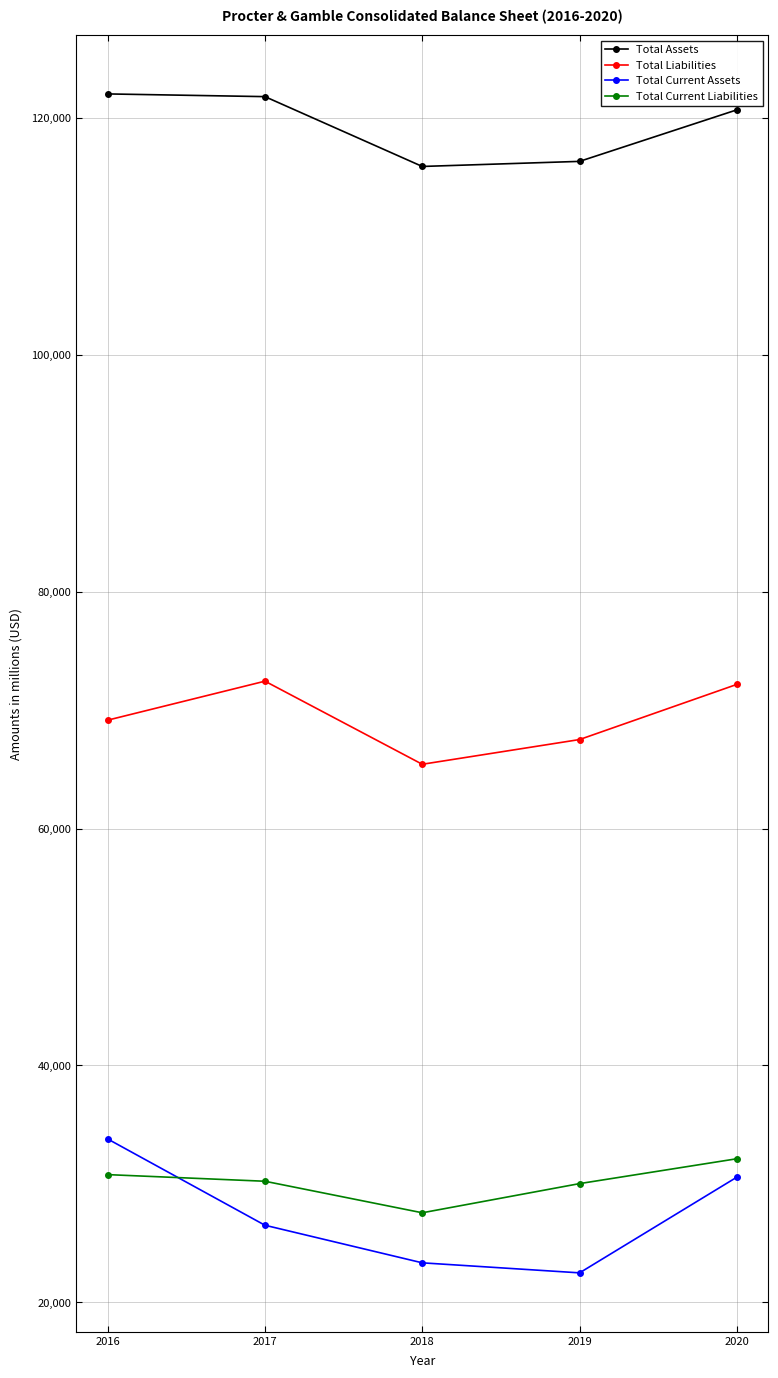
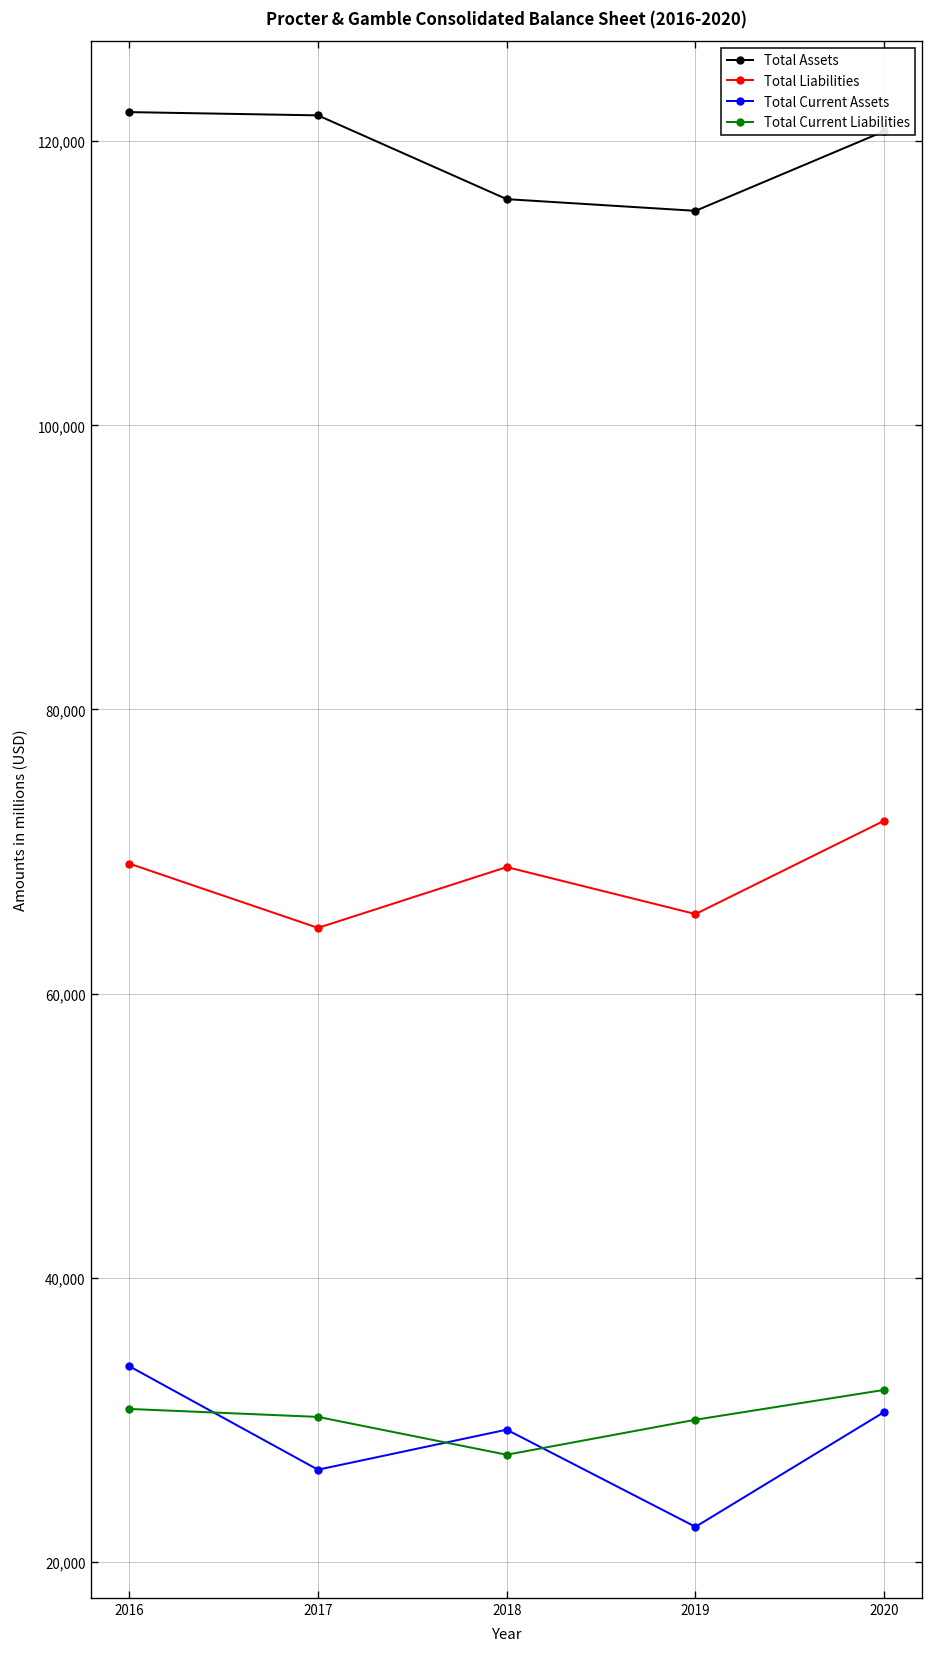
Total Liabilities, 2017: 72,400 -> 64,600
Total Liabilities, 2018: 65,400 -> 68,900
Total Current Assets, 2018: 23,300 -> 29,300
Total Assets, 2019: 116,300 -> 115,100
Total Liabilities, 2019: 67,500 -> 65,600
